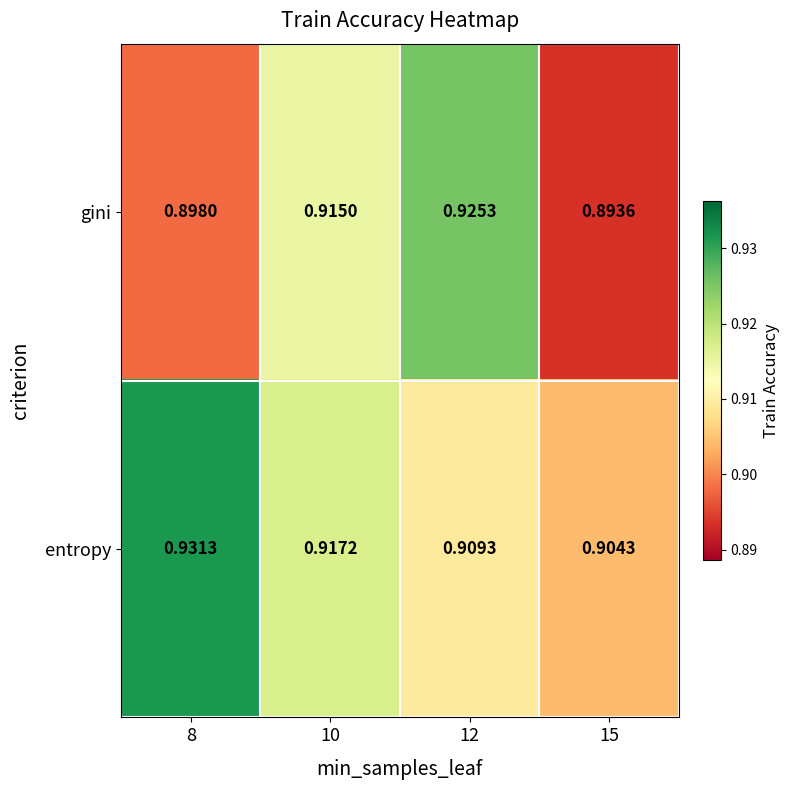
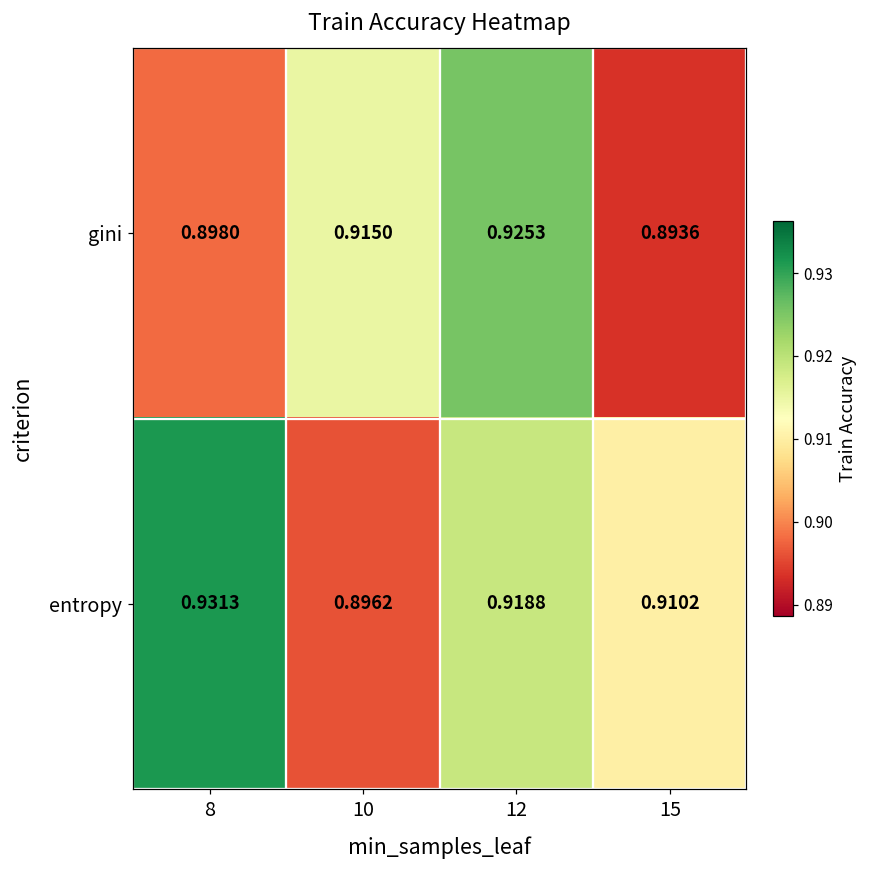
entropy, 10: 0.9172 -> 0.8962
entropy, 12: 0.9093 -> 0.9188
entropy, 15: 0.9043 -> 0.9102
